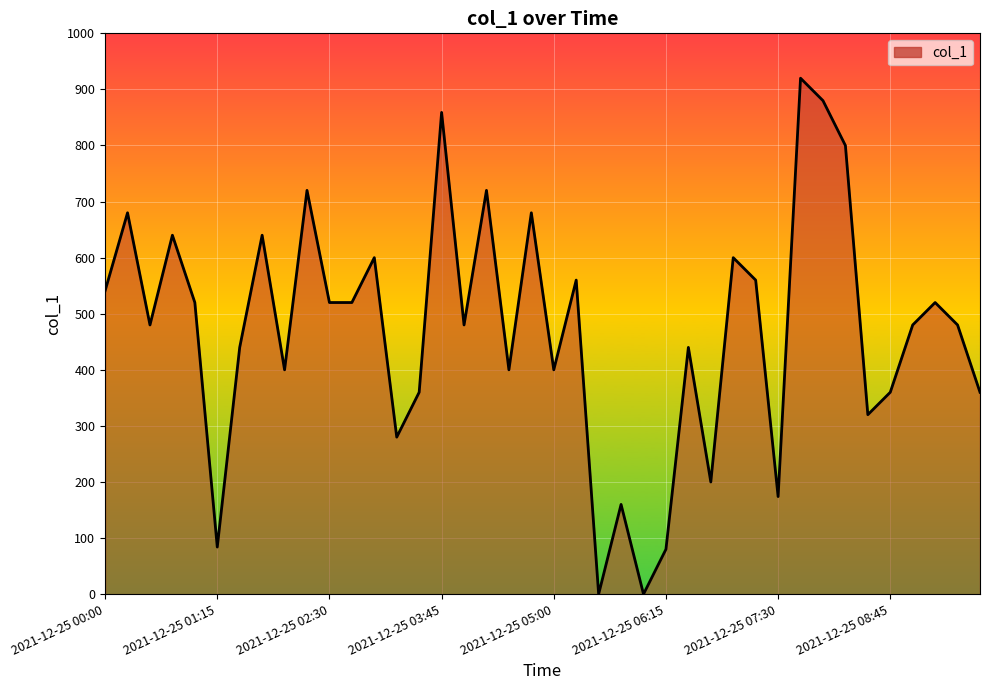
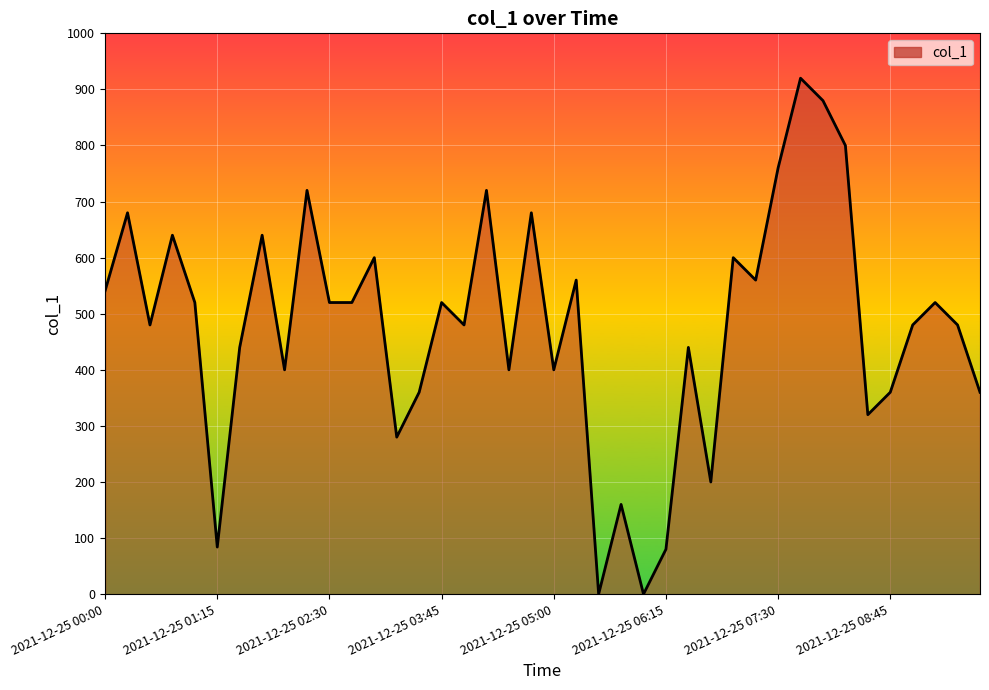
2021-12-25 03:45: 860 -> 520
2021-12-25 07:30: 170 -> 760
